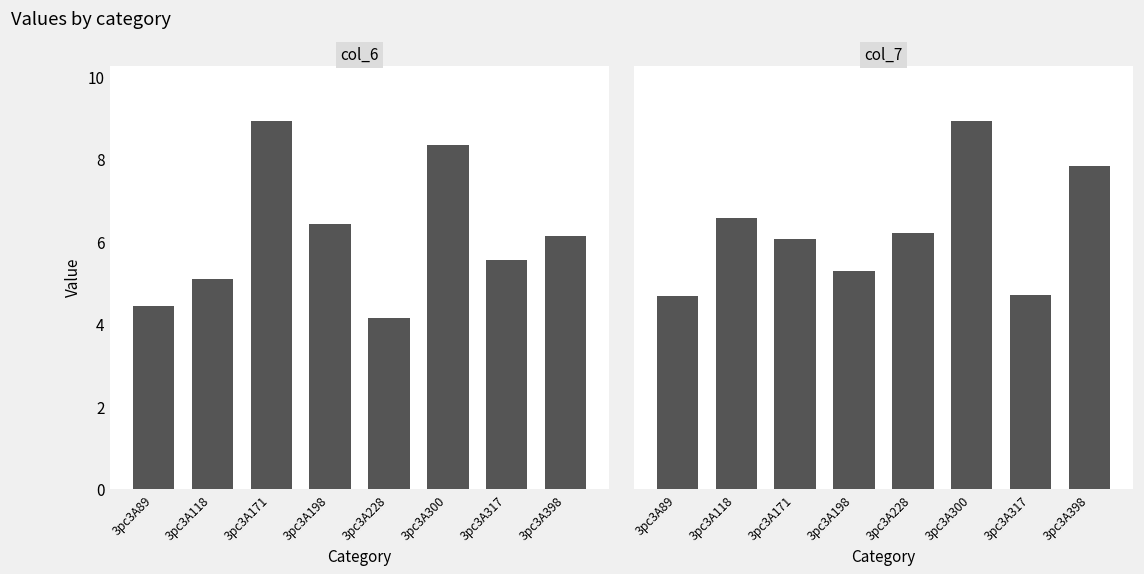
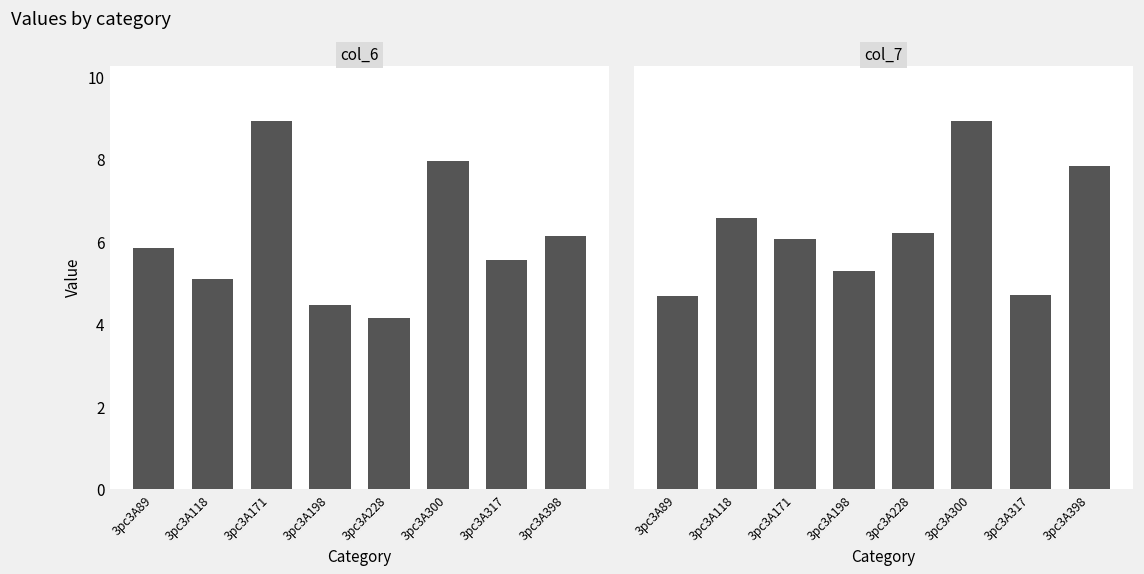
col_6, 3pc3A89: 4.4 -> 5.8
col_6, 3pc3A198: 6.4 -> 4.5
col_6, 3pc3A300: 8.3 -> 8.0
